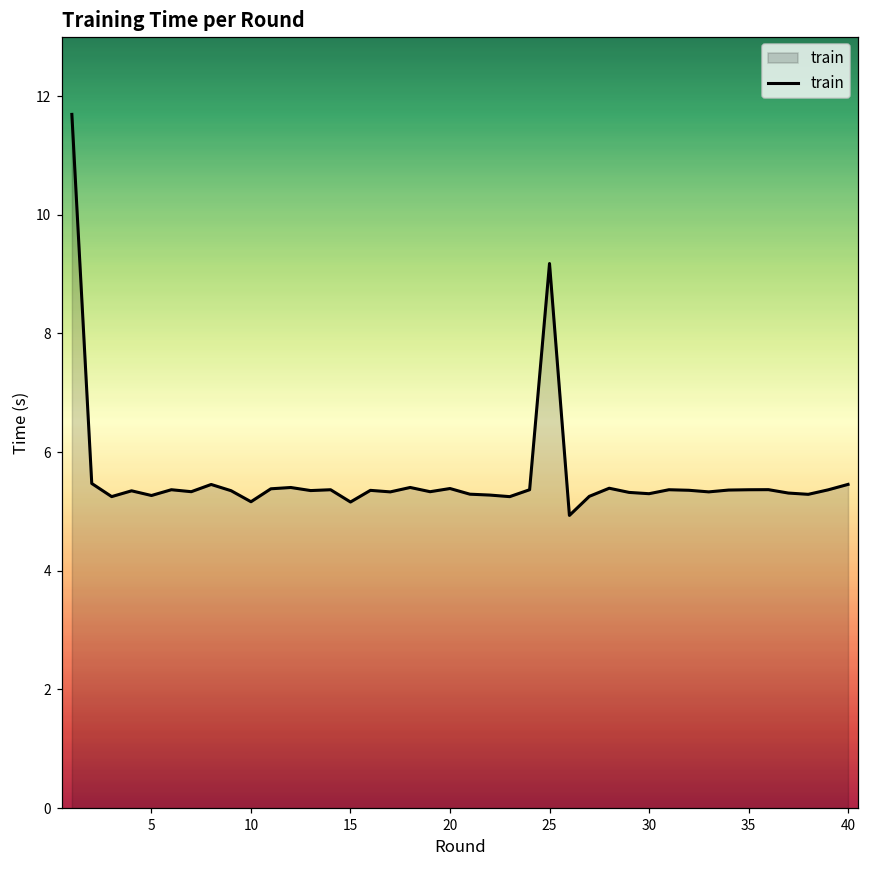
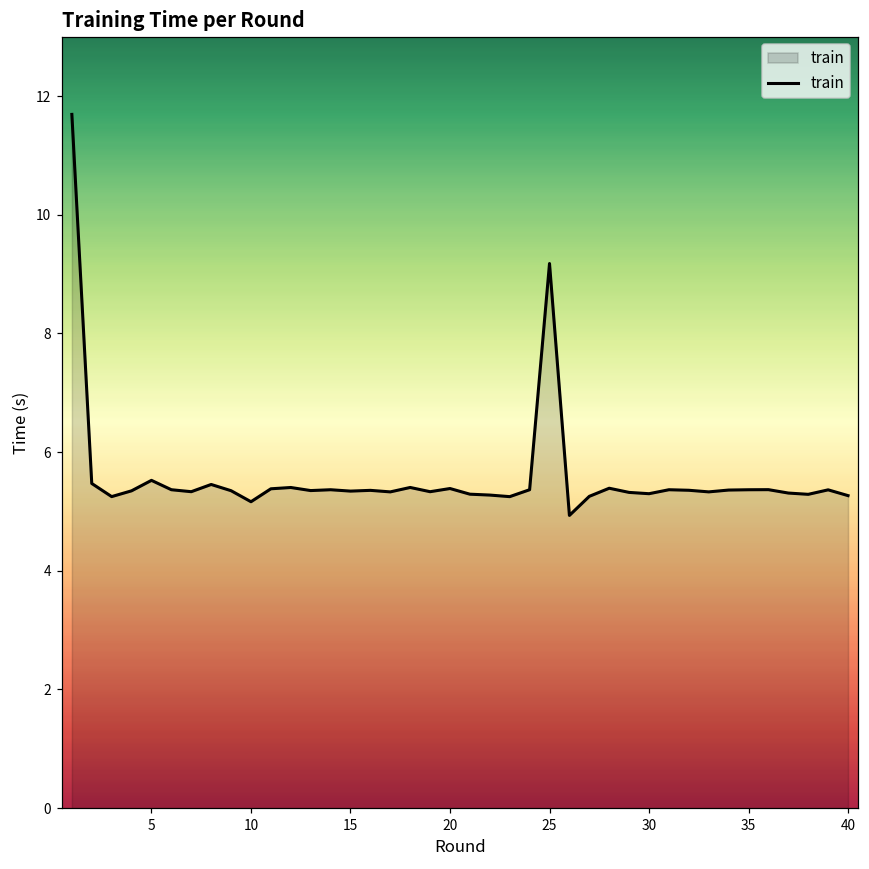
5: 5.3 -> 5.5
15: 5.2 -> 5.3
40: 5.5 -> 5.3
